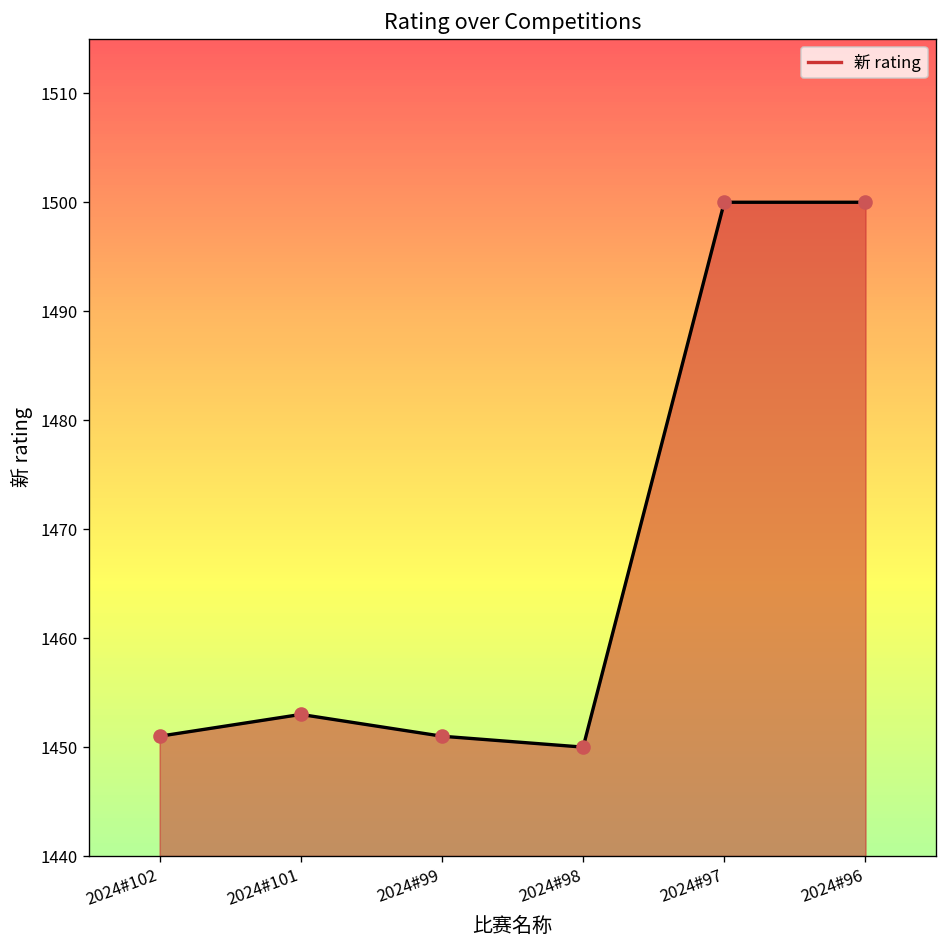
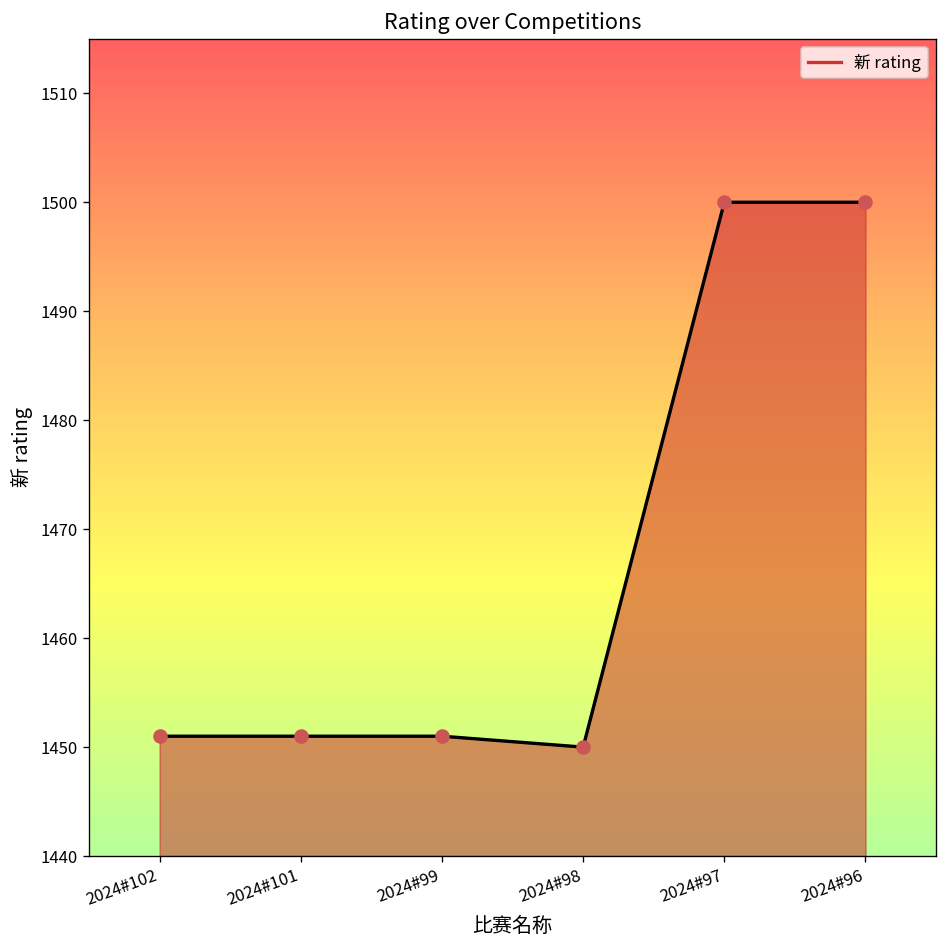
2024#101: 1453 -> 1451
